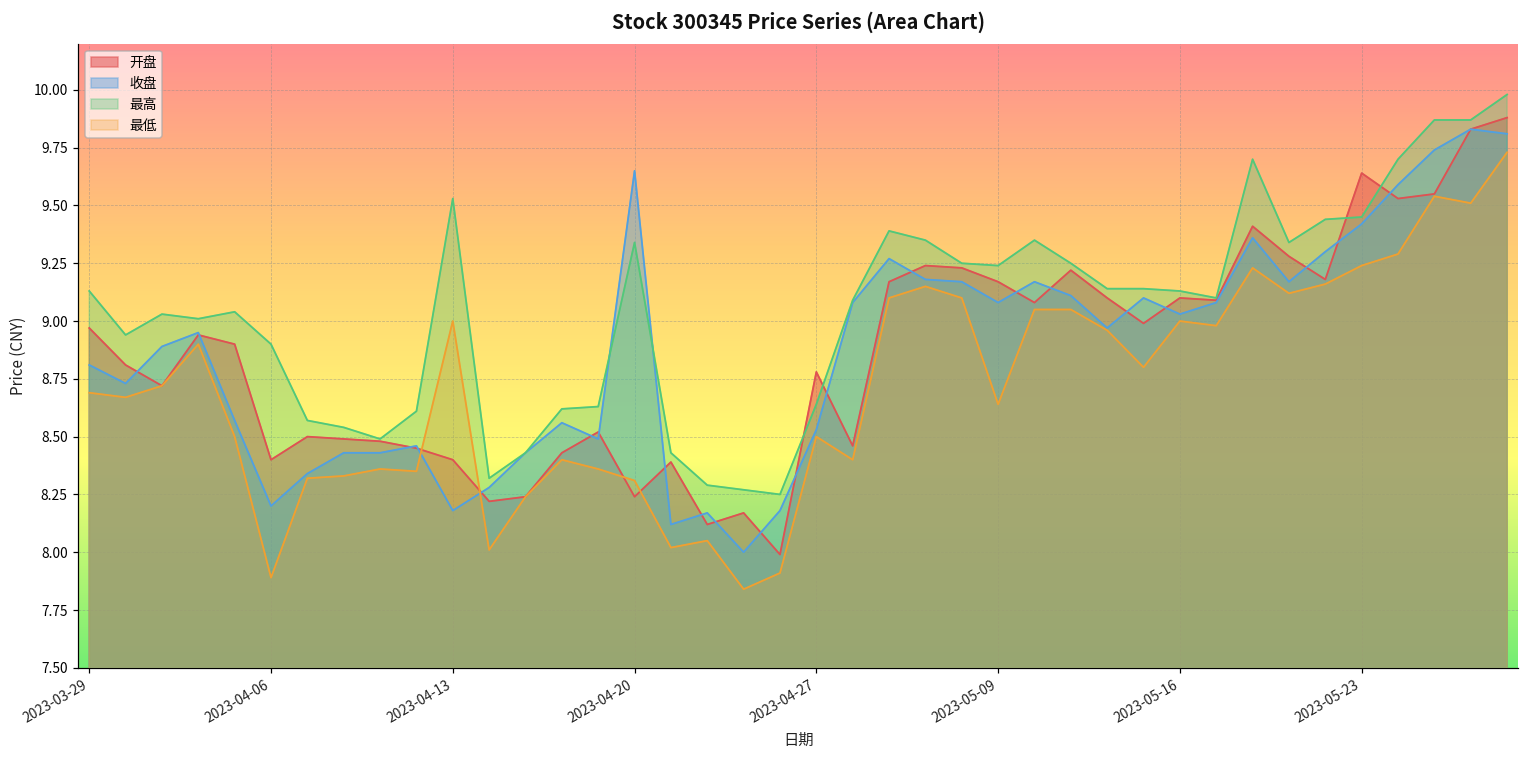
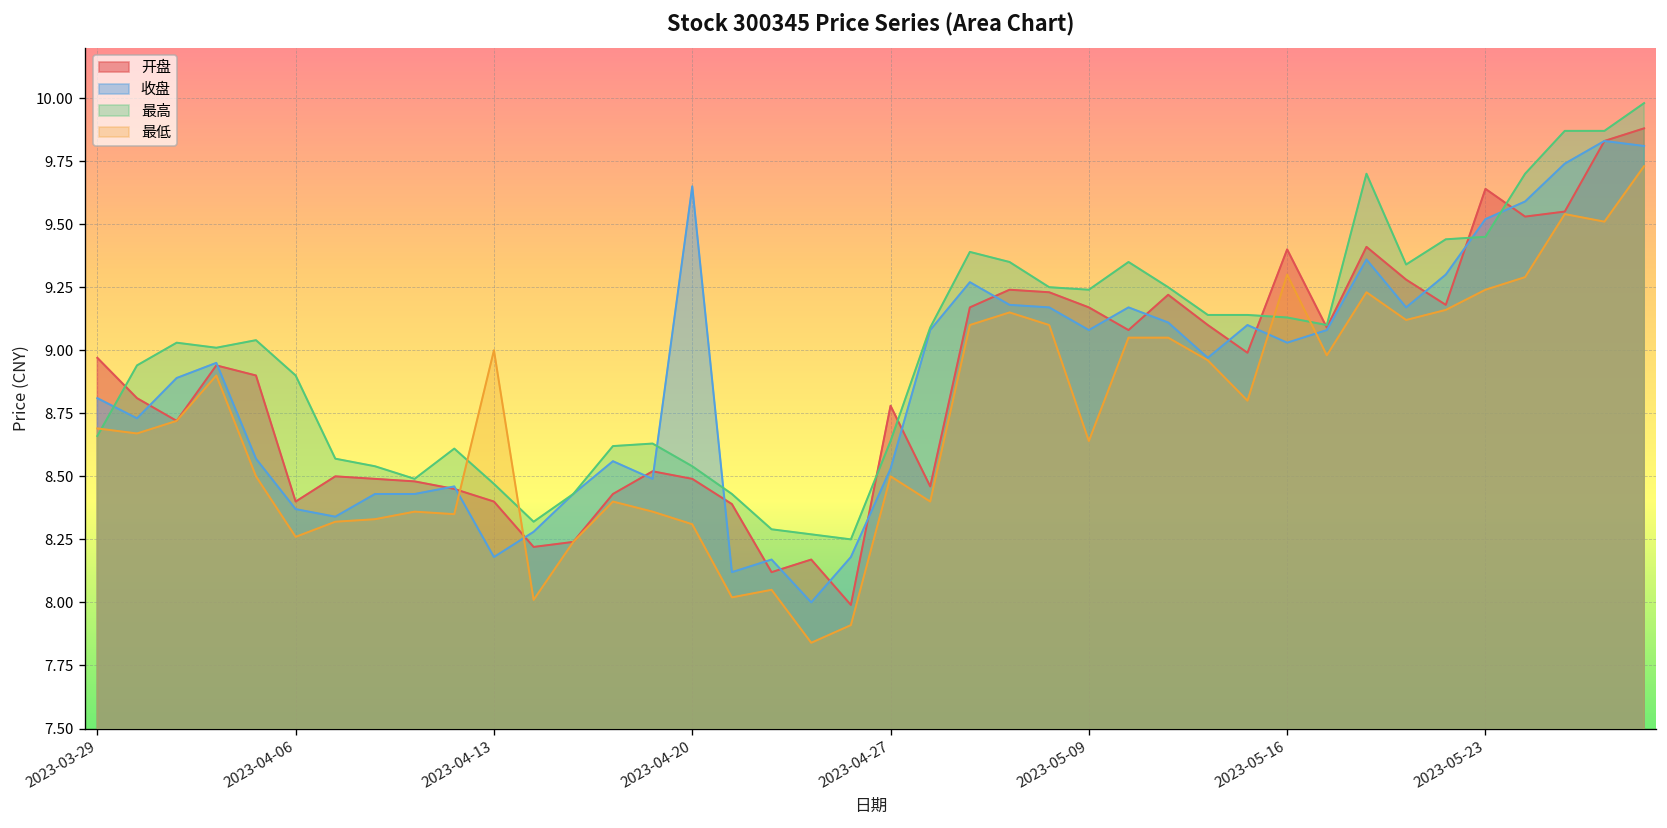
最高, 2023-03-29: 9.13 -> 8.66
收盘, 2023-04-06: 8.20 -> 8.37
最低, 2023-04-06: 7.89 -> 8.26
最高, 2023-04-13: 9.53 -> 8.47
开盘, 2023-04-20: 8.24 -> 8.49
最高, 2023-04-20: 9.34 -> 8.54
开盘, 2023-05-16: 9.1 -> 9.4
最低, 2023-05-16: 9.0 -> 9.3
收盘, 2023-05-23: 9.42 -> 9.52
